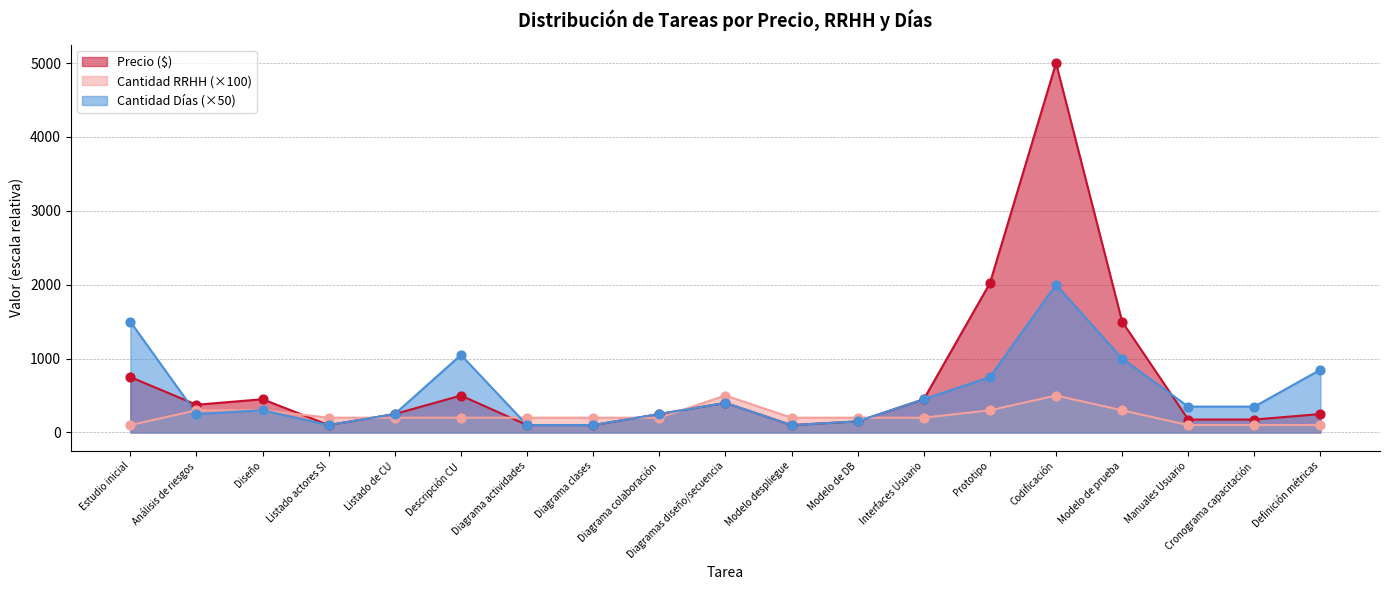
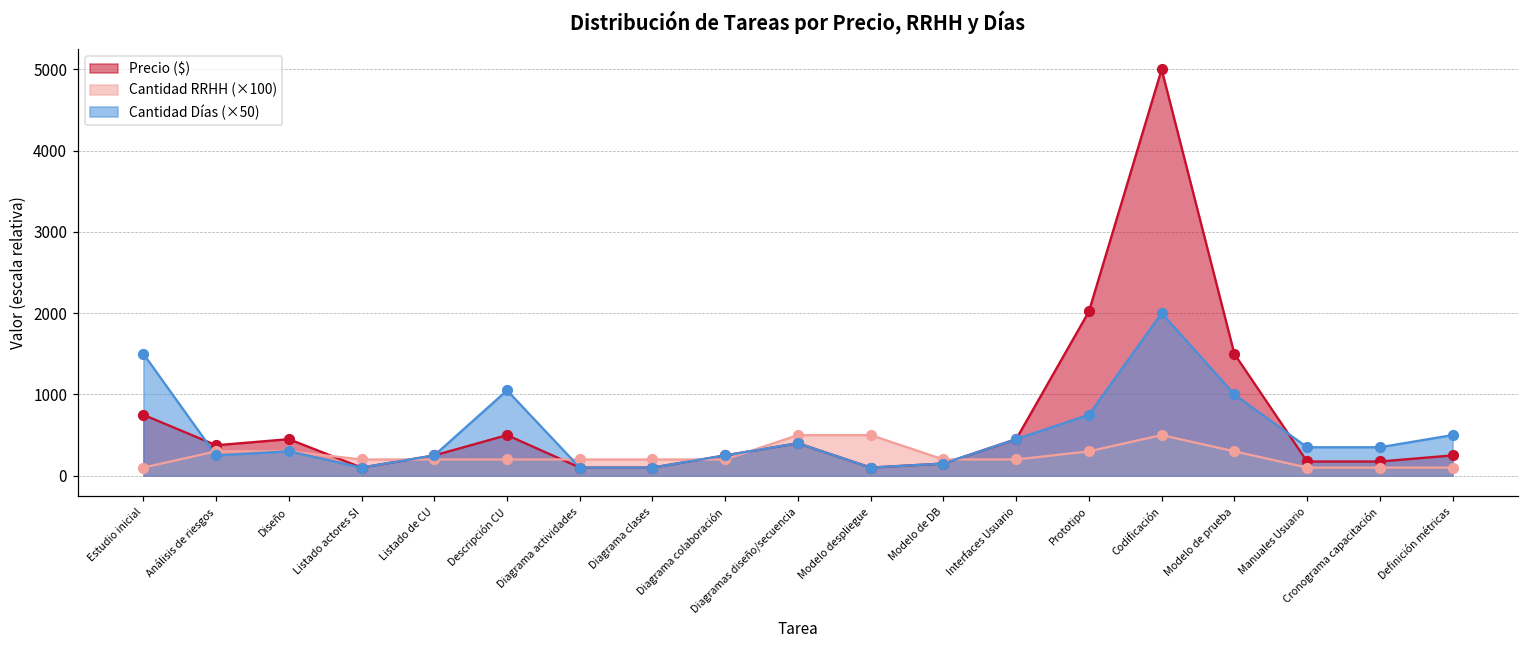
Cantidad RRHH (×100), Modelo despliegue: 200 -> 500
Cantidad Días (×50), Definición métricas: 900 -> 500
